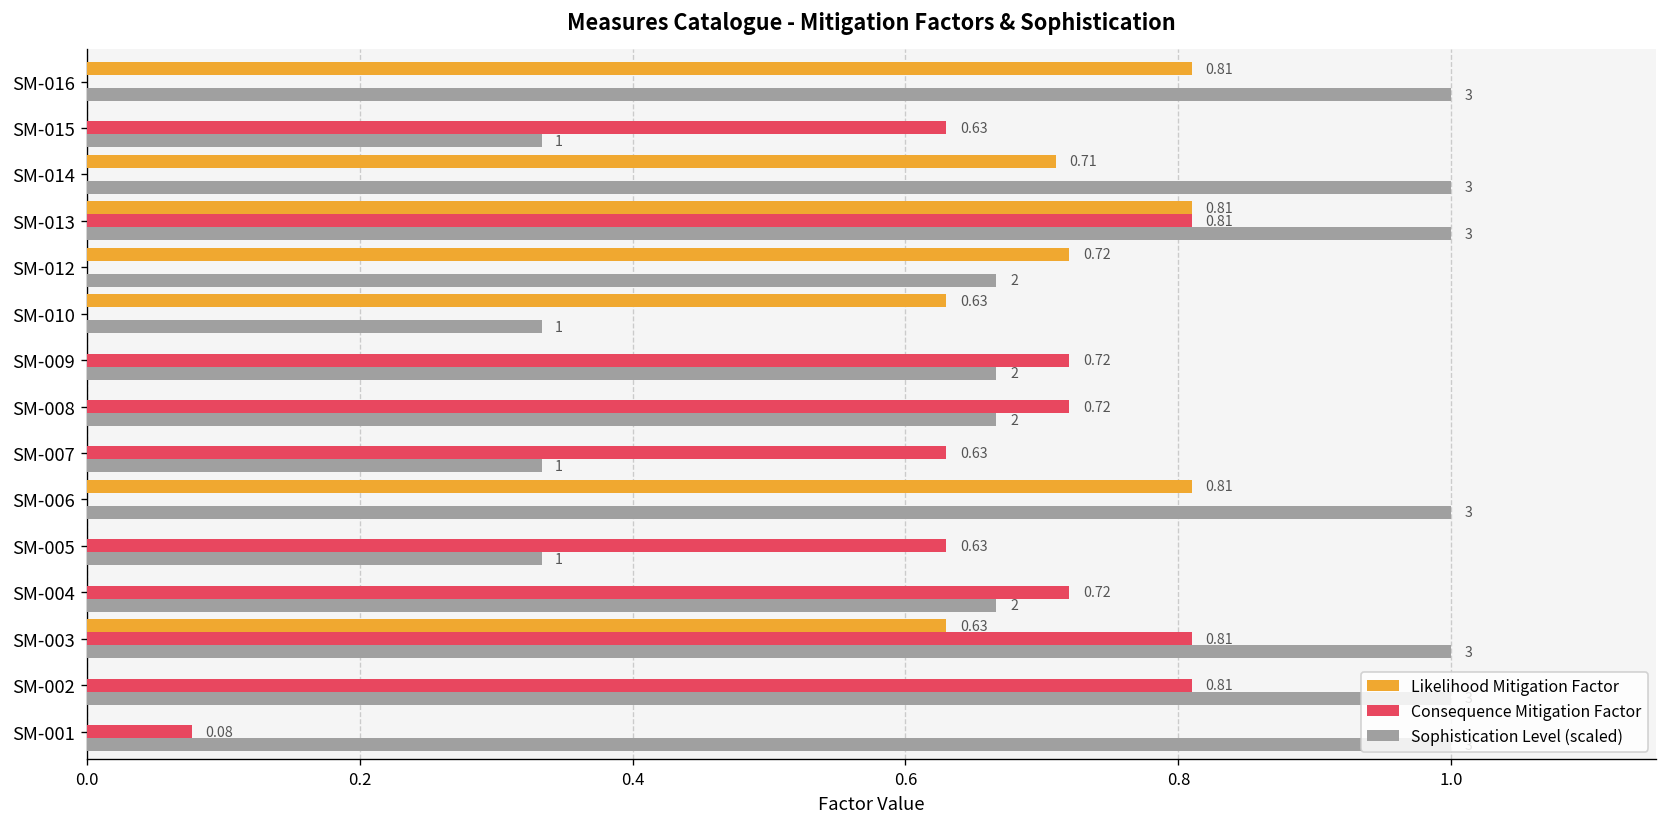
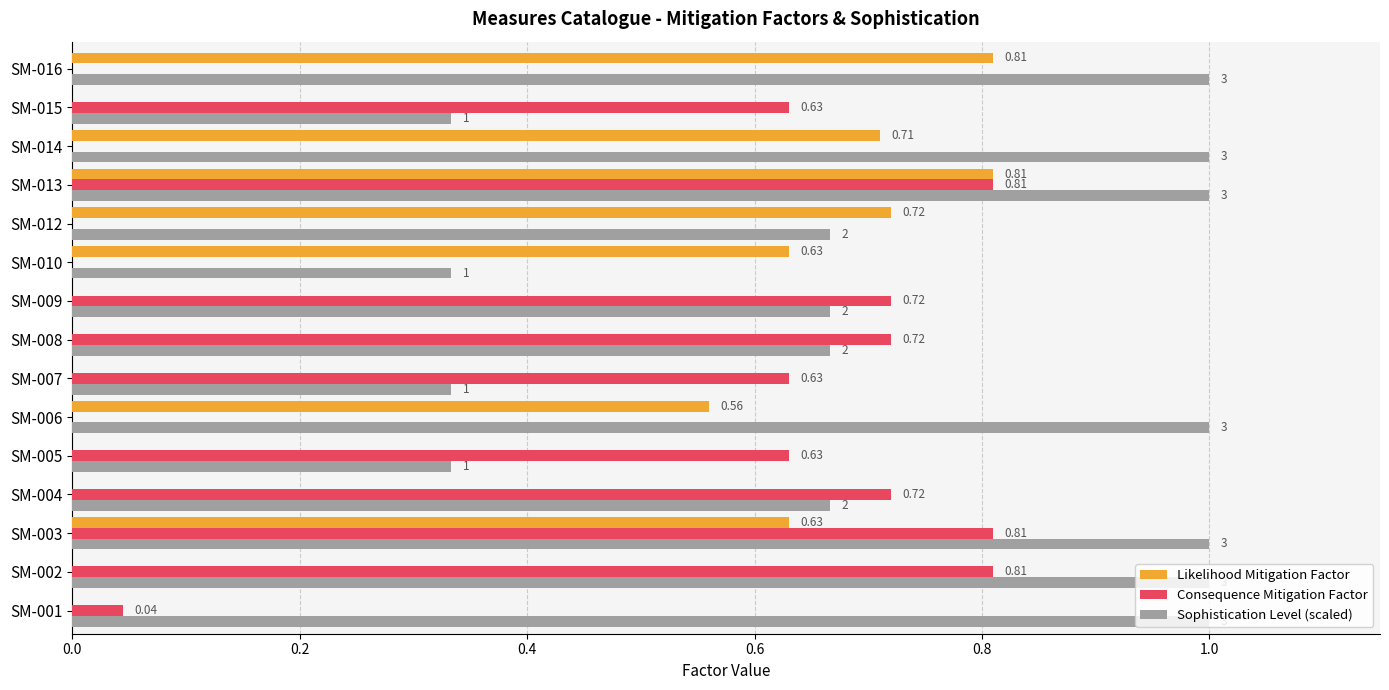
Likelihood Mitigation Factor, SM-006: 0.81 -> 0.56
Consequence Mitigation Factor, SM-001: 0.08 -> 0.04
